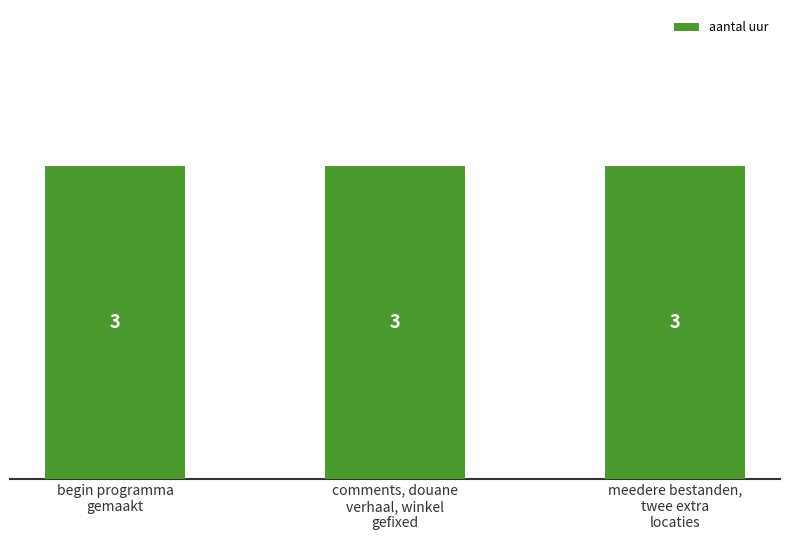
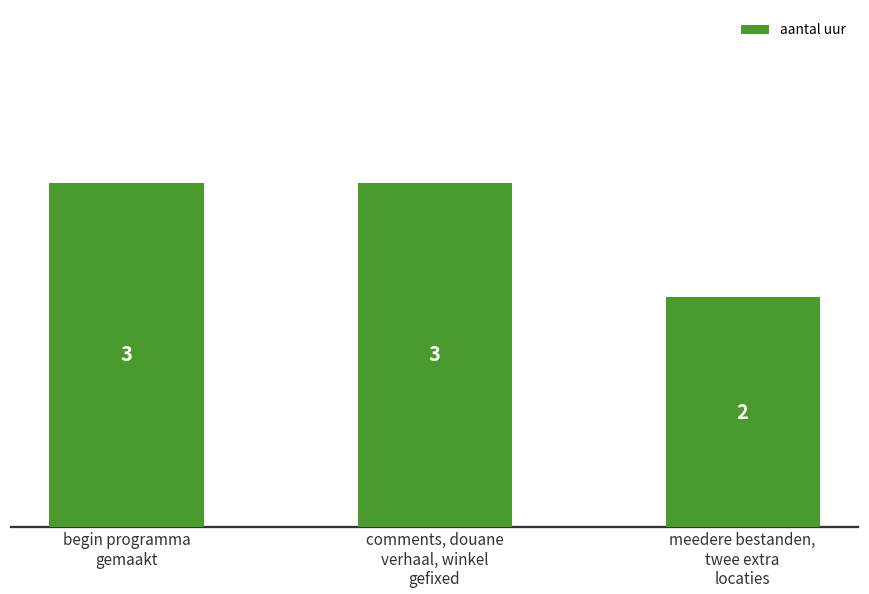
meedere bestanden, twee extra locaties: 3 -> 2
